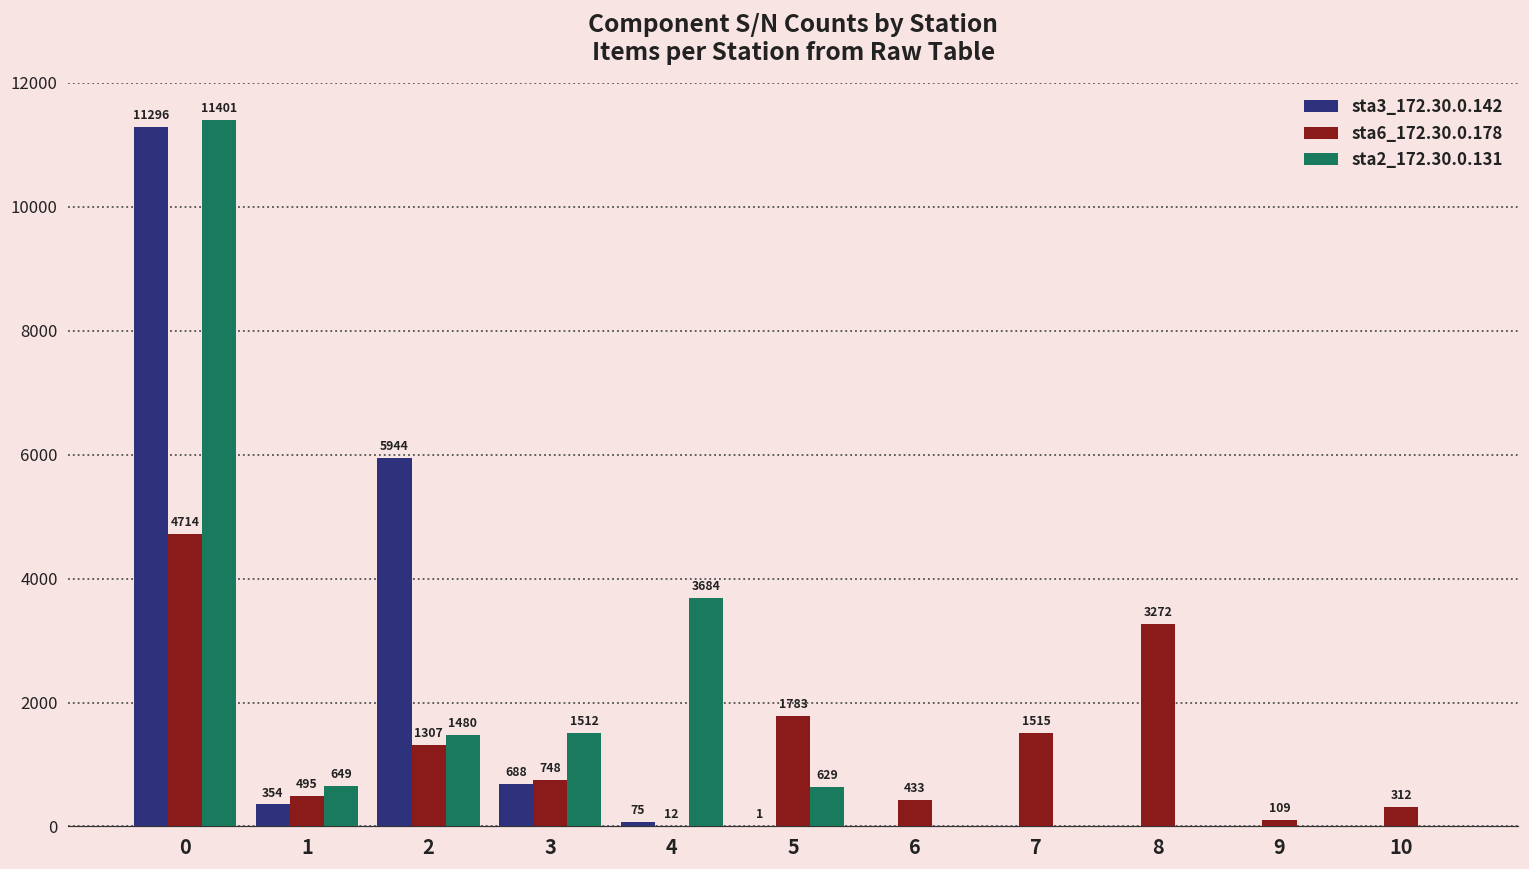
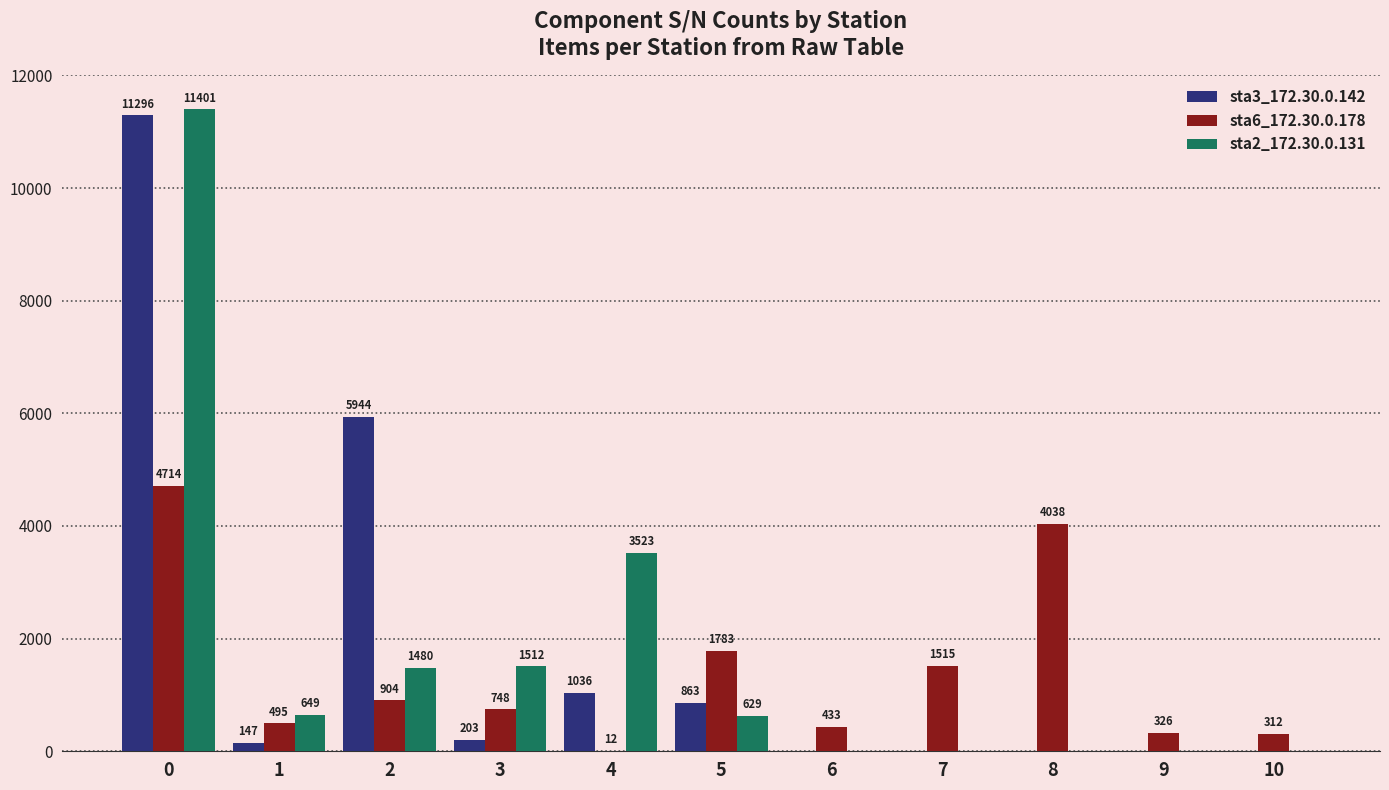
sta3_172.30.0.142, 1: 354 -> 147
sta6_172.30.0.178, 2: 1307 -> 904
sta3_172.30.0.142, 3: 688 -> 203
sta3_172.30.0.142, 4: 75 -> 1036
sta2_172.30.0.131, 4: 3684 -> 3523
sta3_172.30.0.142, 5: 1 -> 863
sta6_172.30.0.178, 8: 3272 -> 4038
sta6_172.30.0.178, 9: 109 -> 326
